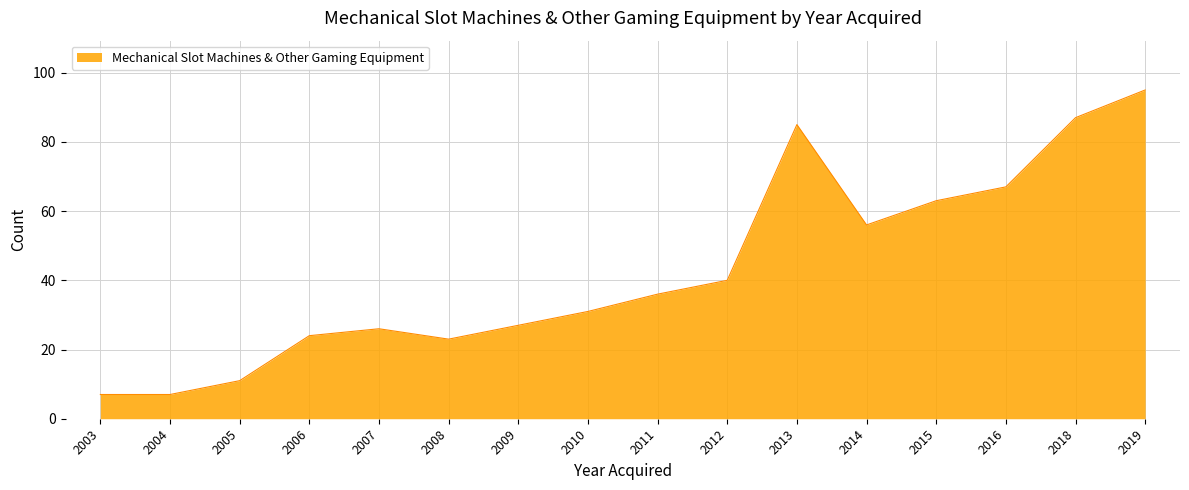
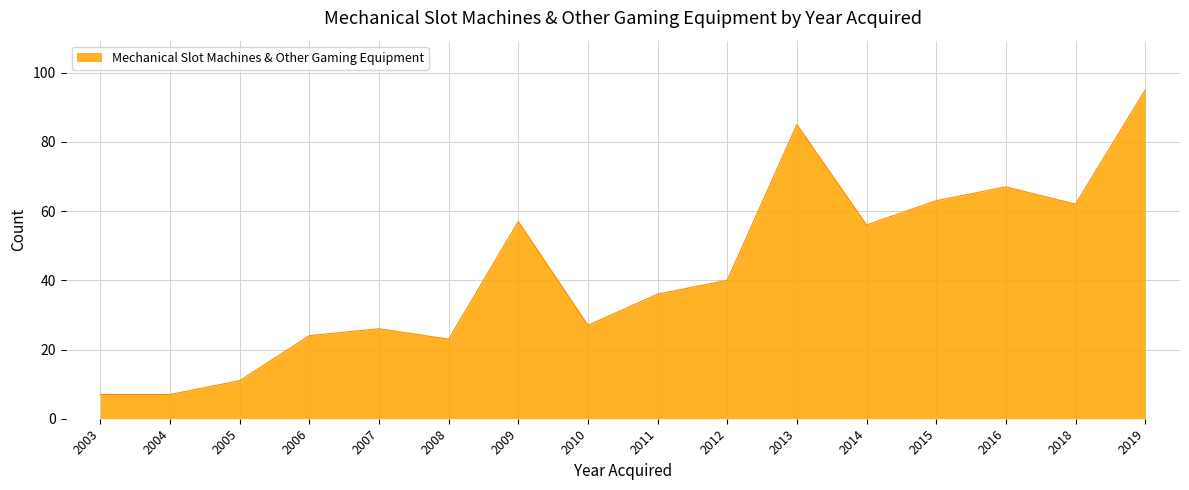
2009: 27 -> 57
2010: 31 -> 27
2018: 87 -> 62
